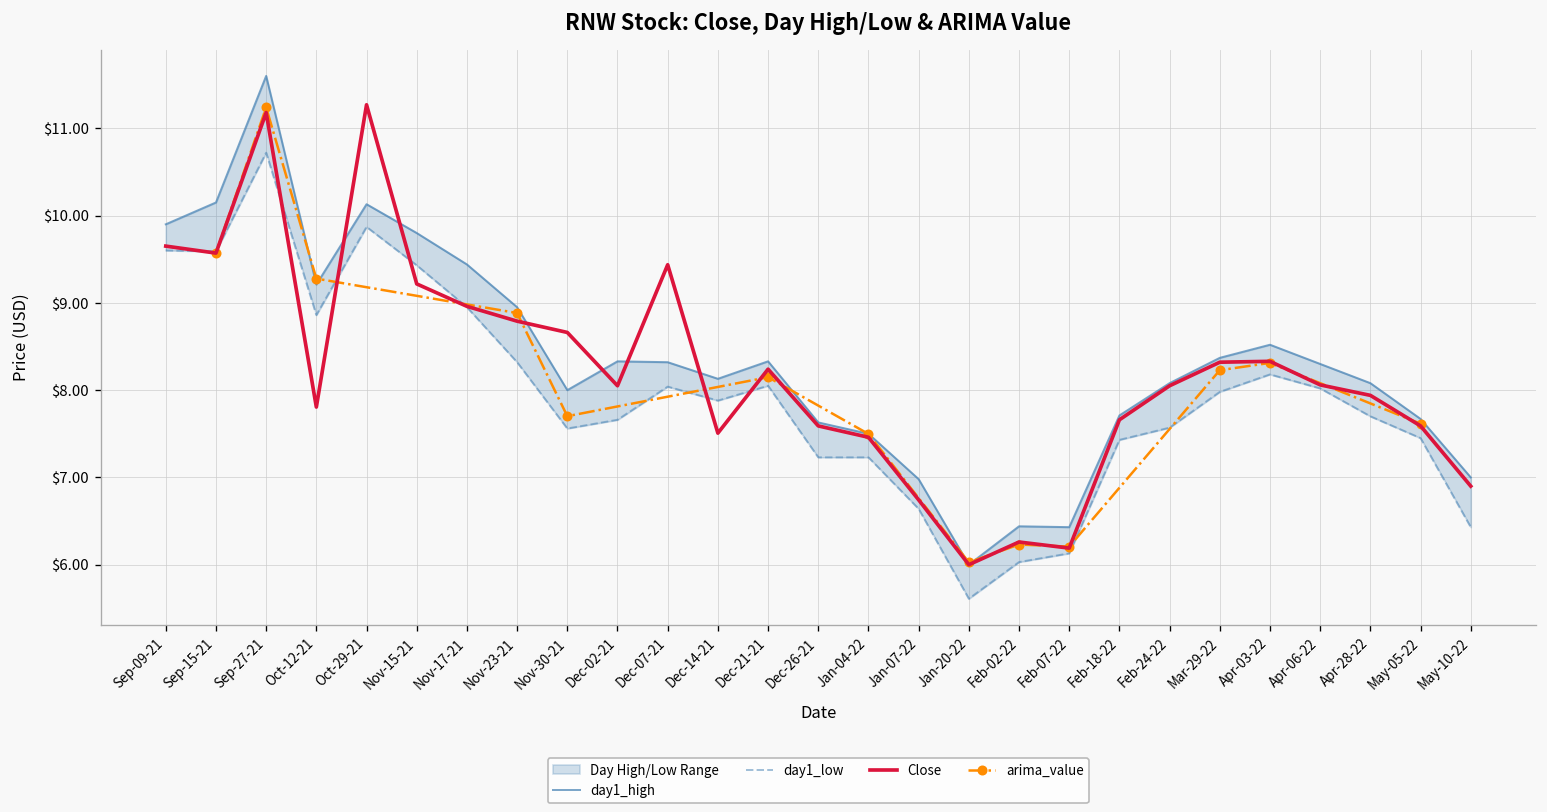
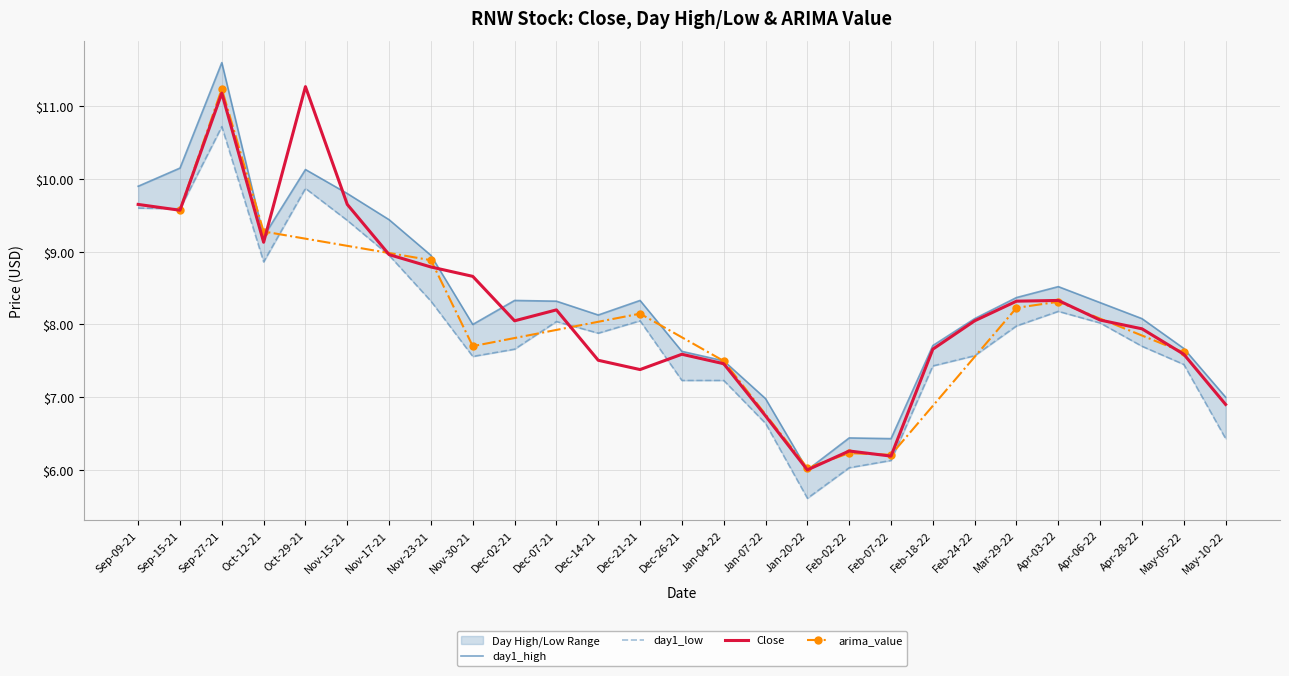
Close, Oct-12-21: $7.8 -> $9.1
Close, Nov-15-21: $9.2 -> $9.6
Close, Dec-07-21: $9.4 -> $8.2
Close, Dec-21-21: $8.2 -> $7.4
